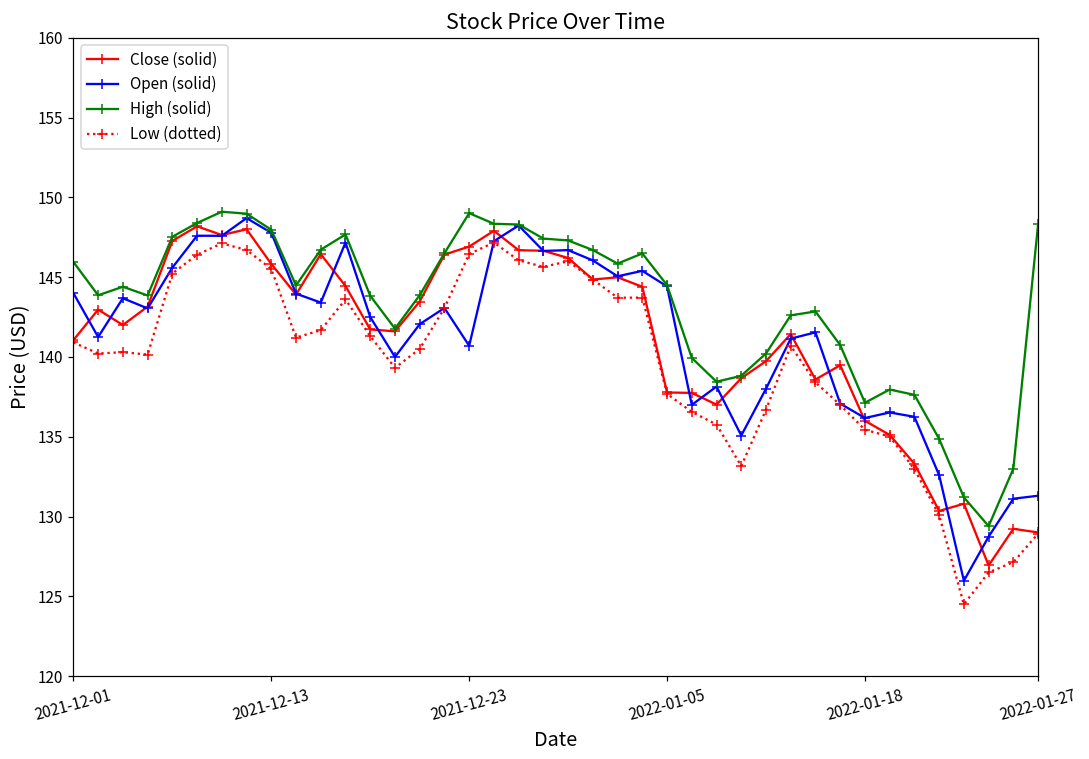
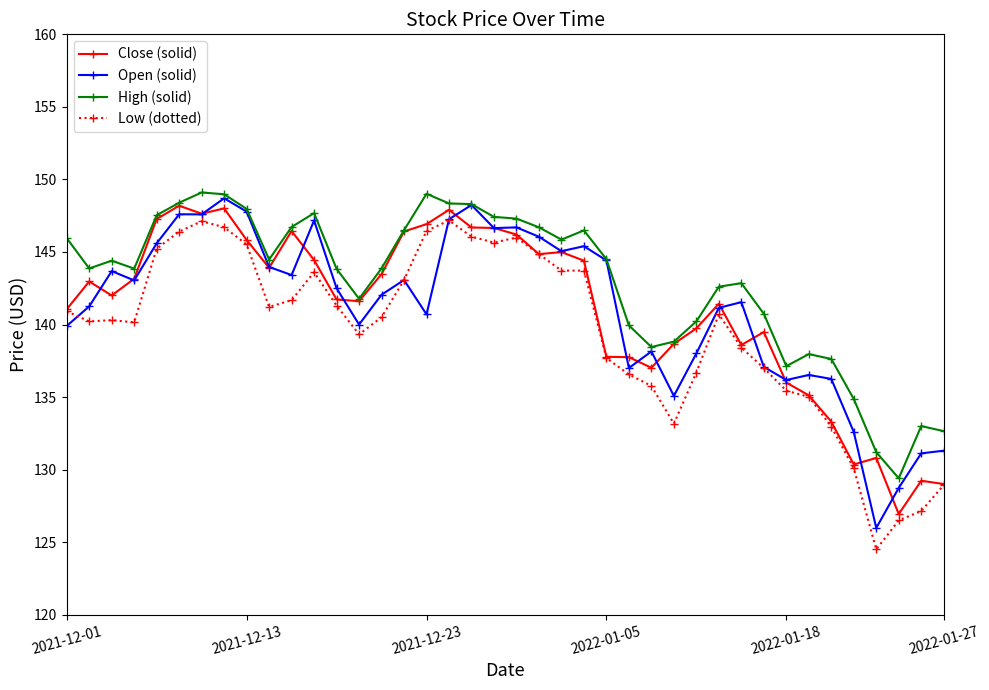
Open (solid), 2021-12-01: 144.0 -> 139.9
High (solid), 2022-01-27: 148.3 -> 132.7
